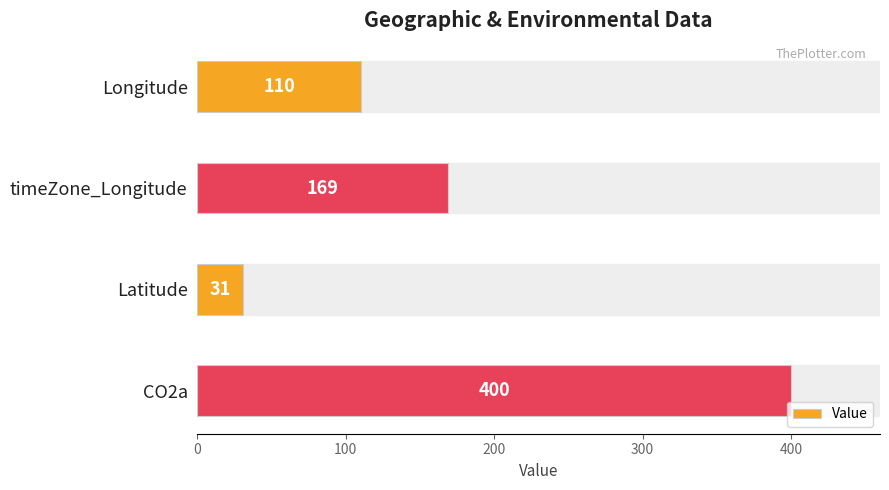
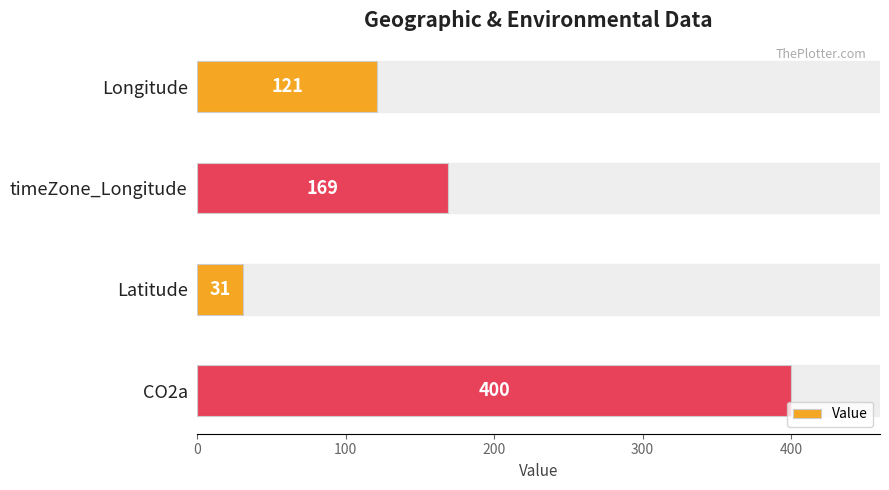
Longitude: 110 -> 121
